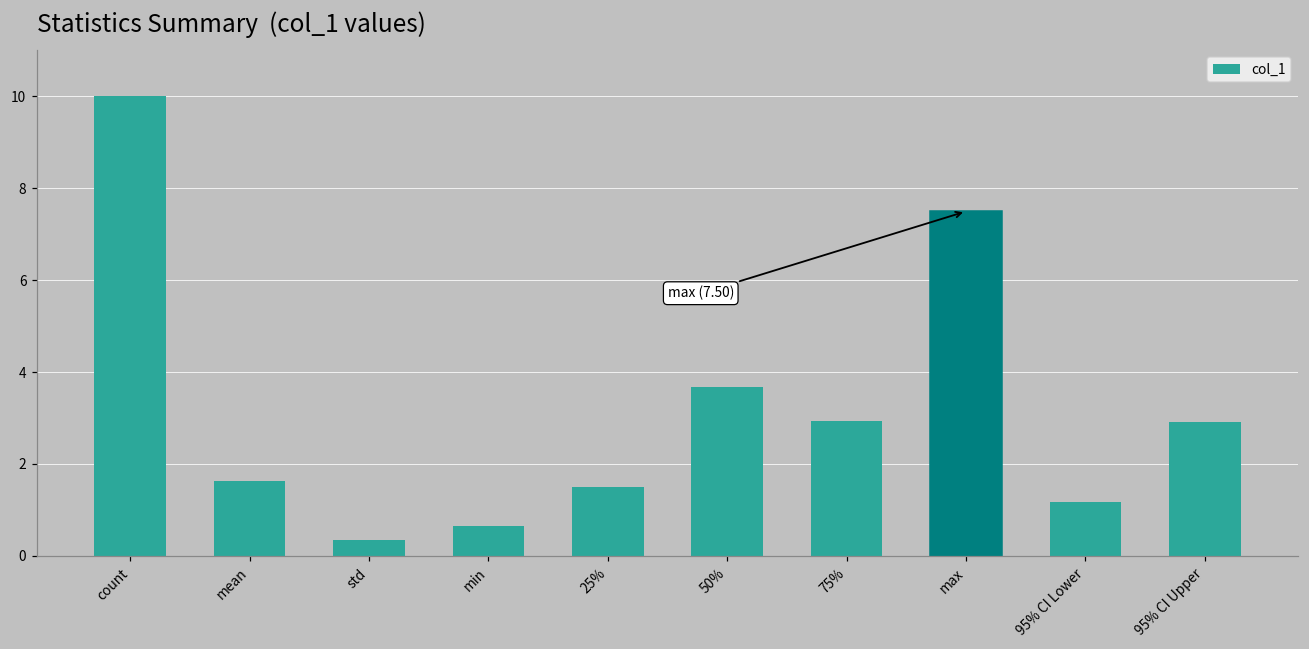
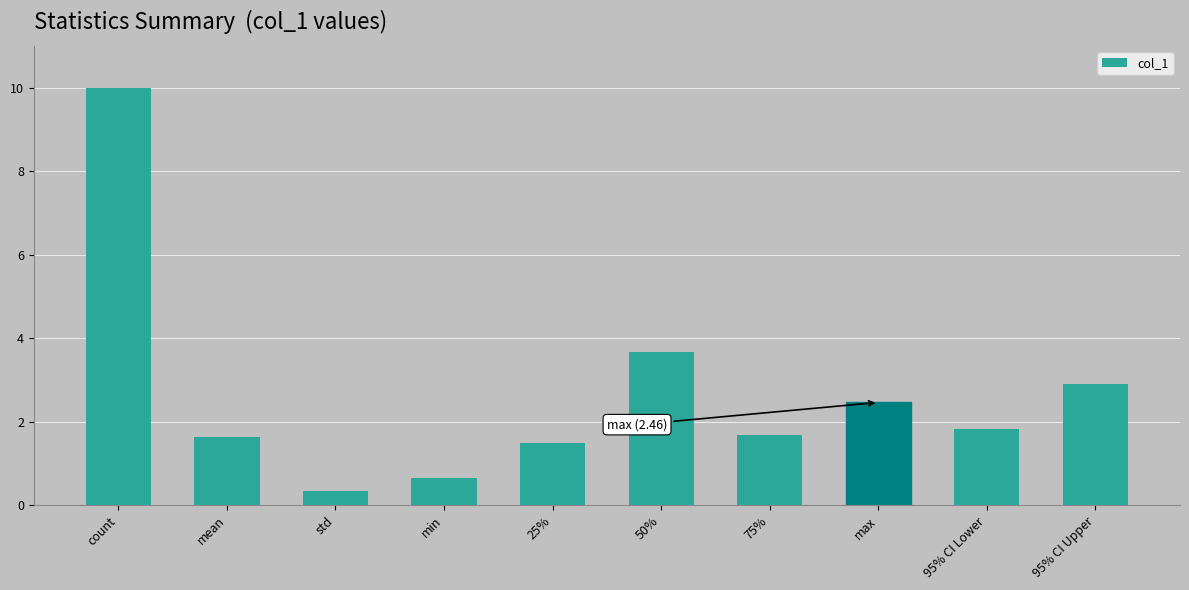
75%: 2.9 -> 1.7
max: (7.50) -> (2.46)
95% CI Lower: 1.2 -> 1.8
